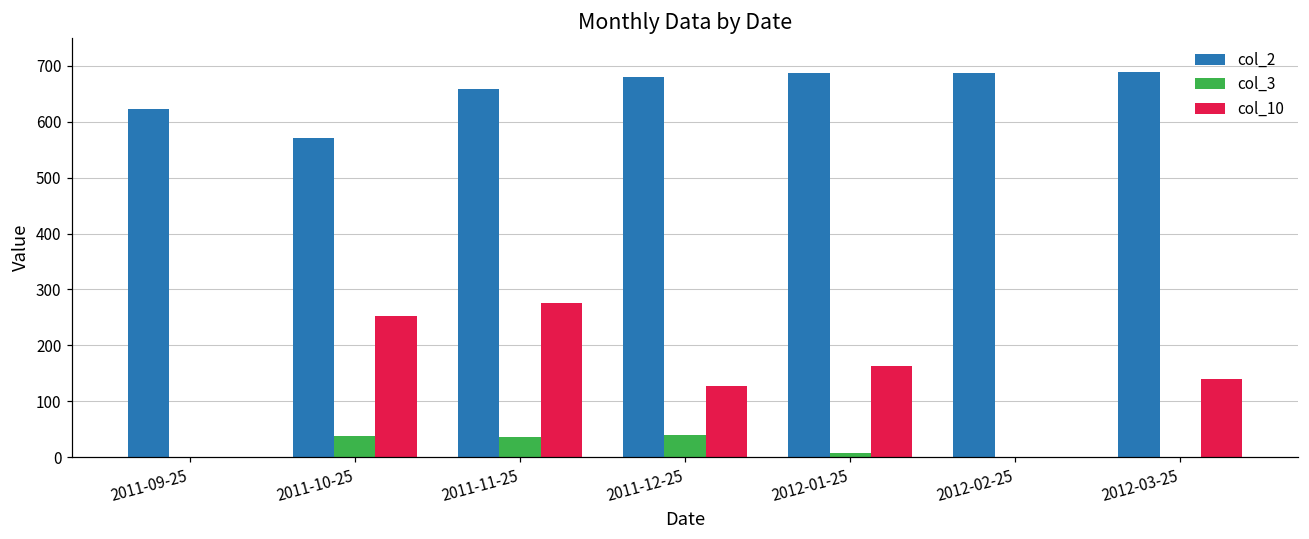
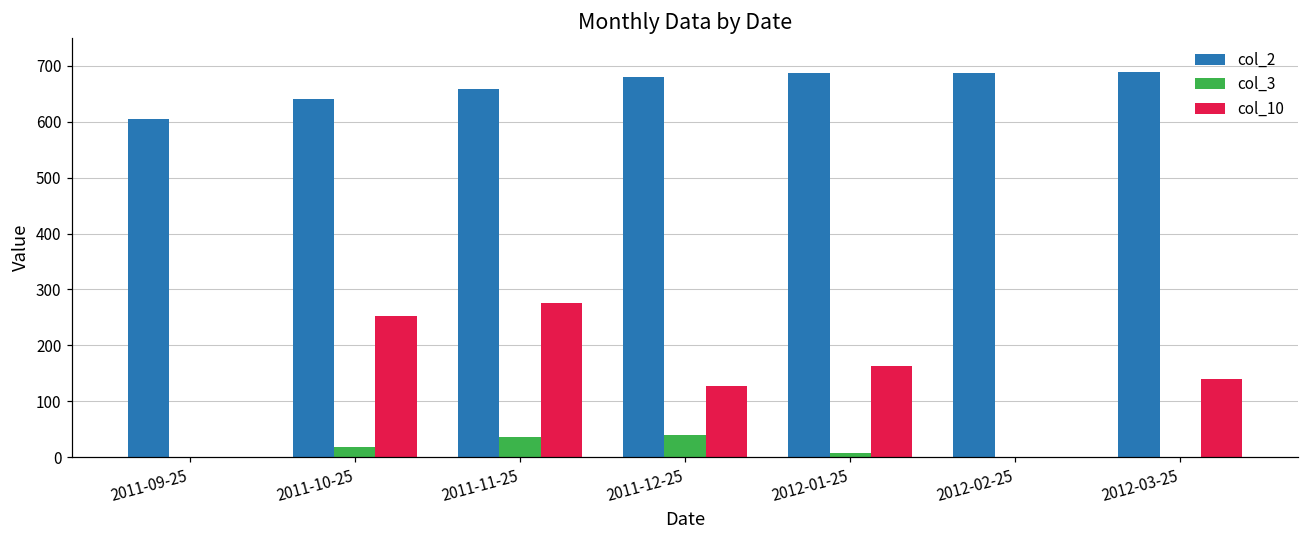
col_2, 2011-09-25: 620 -> 600
col_2, 2011-10-25: 570 -> 640
col_3, 2011-10-25: 40 -> 20
